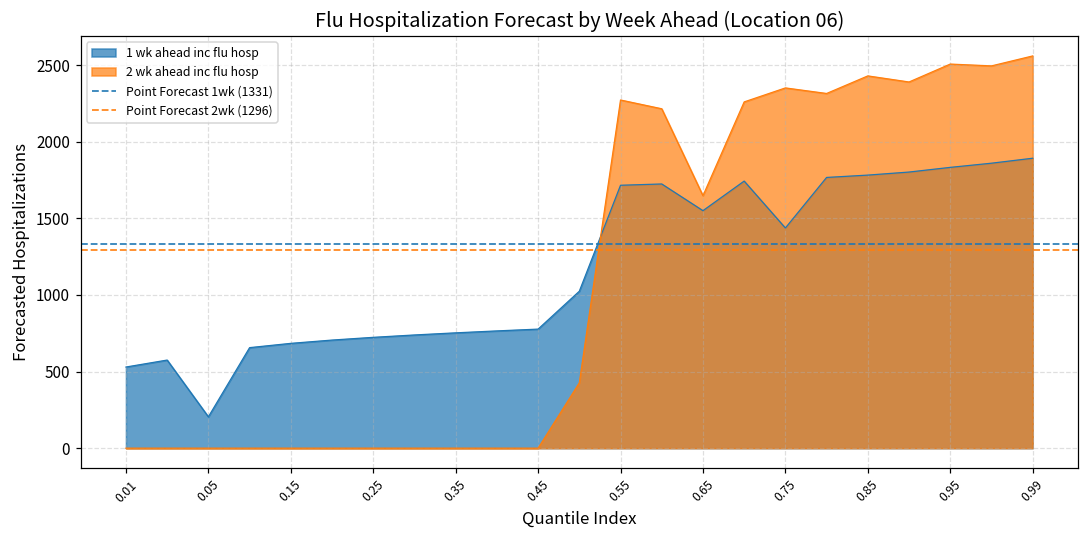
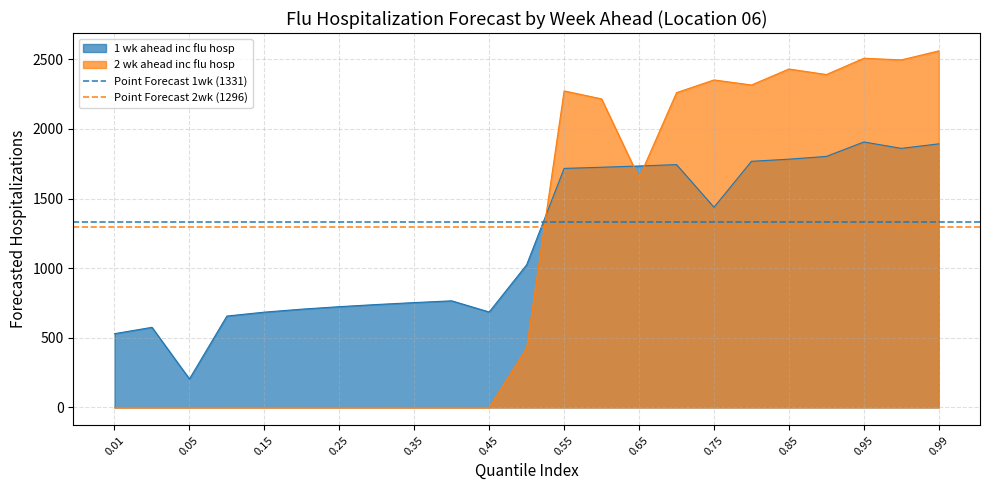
1 wk ahead inc flu hosp, 0.45: 780 -> 690
1 wk ahead inc flu hosp, 0.65: 1550 -> 1730
1 wk ahead inc flu hosp, 0.95: 1830 -> 1910
